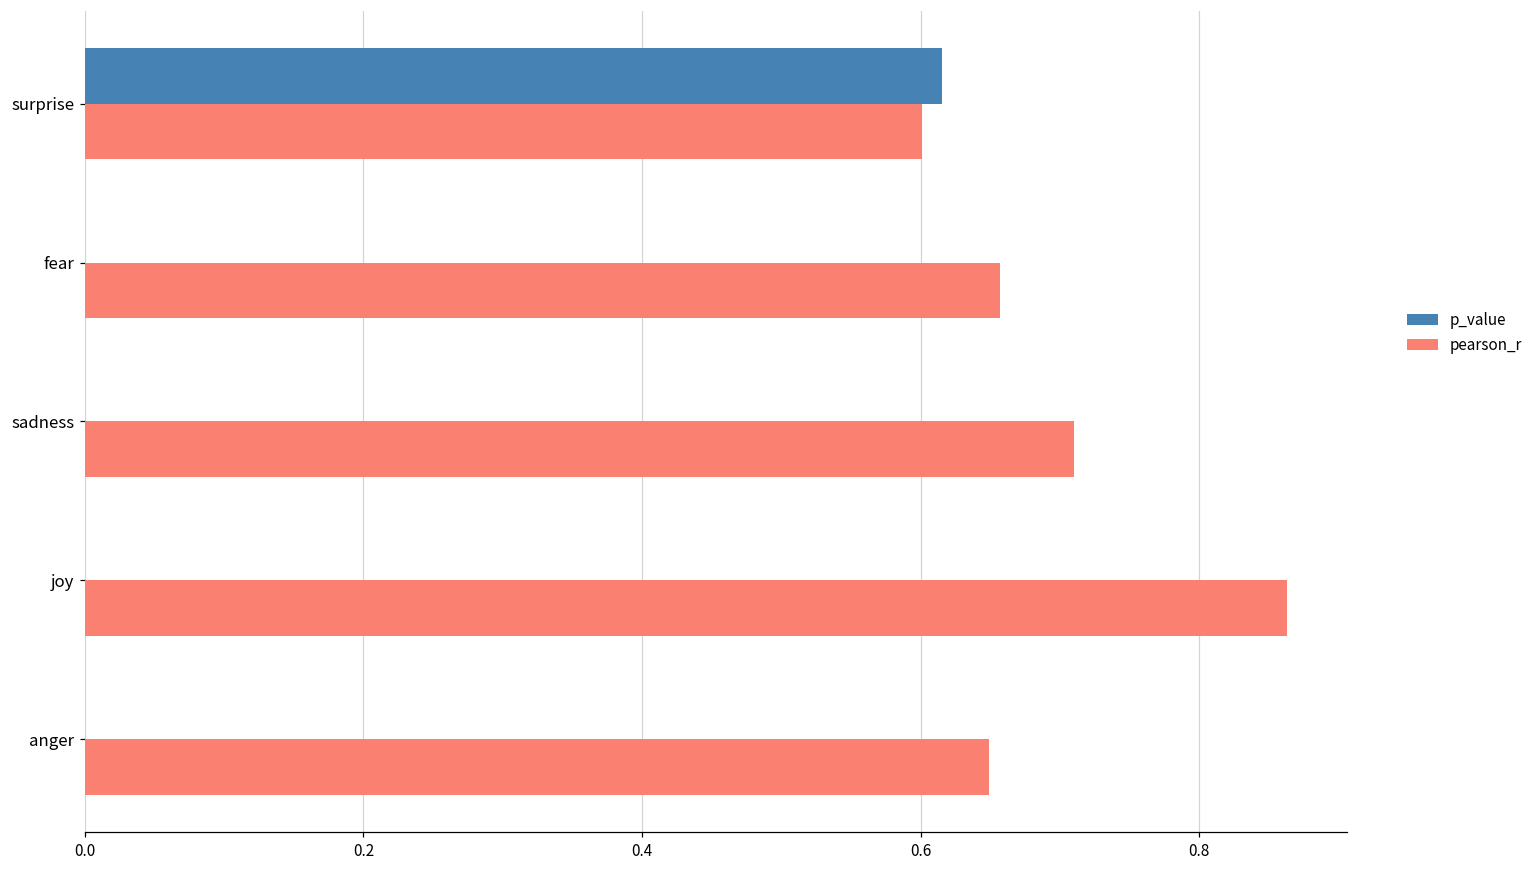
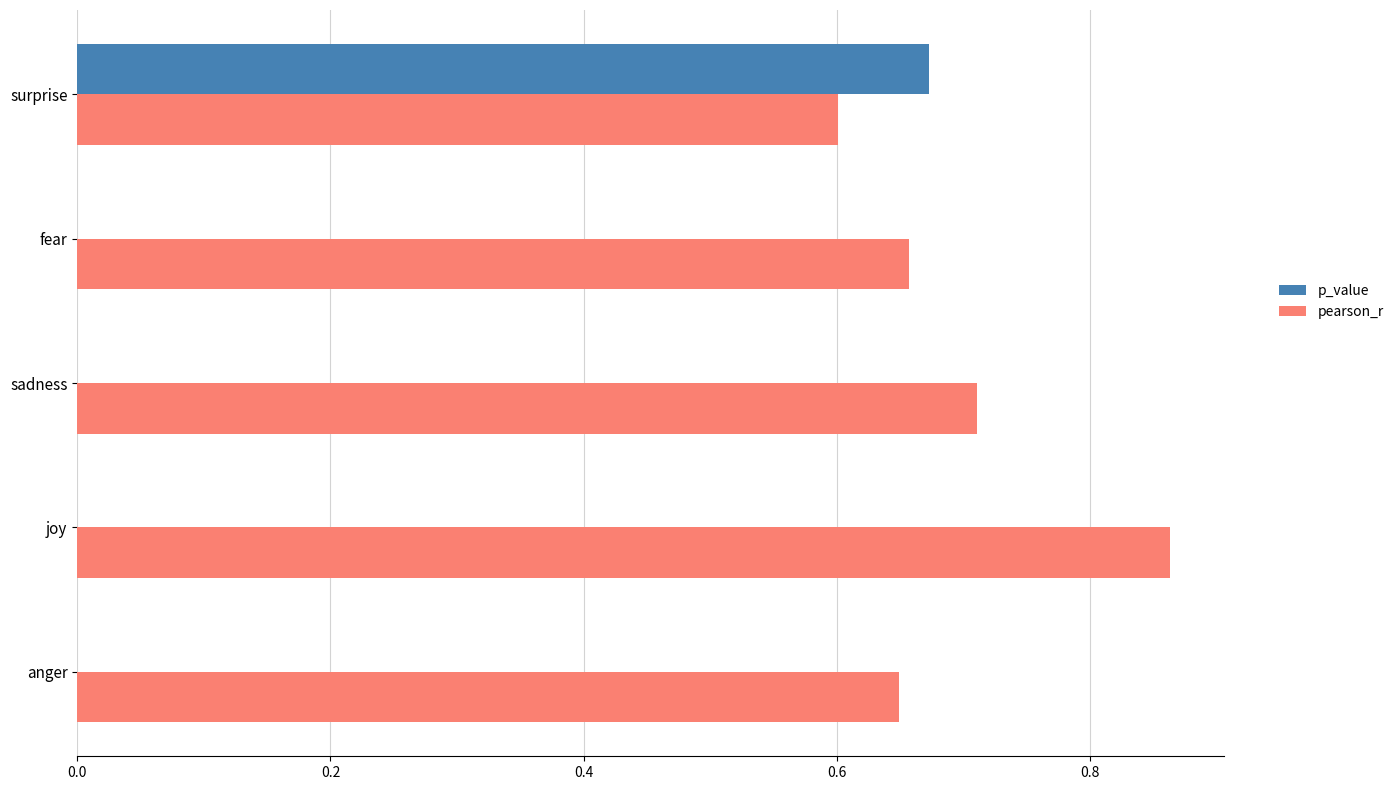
p_value, surprise: 0.616 -> 0.673
